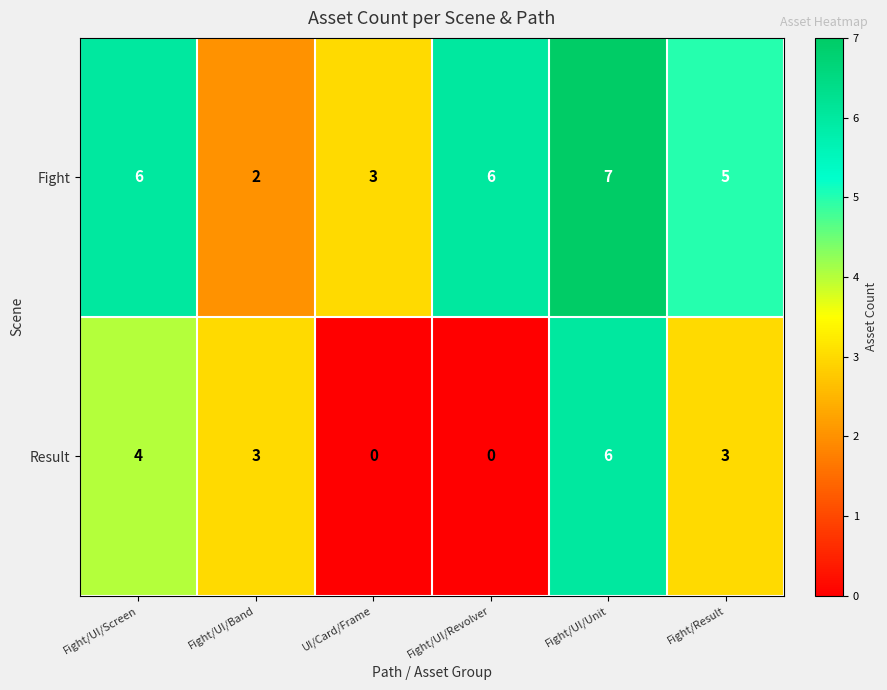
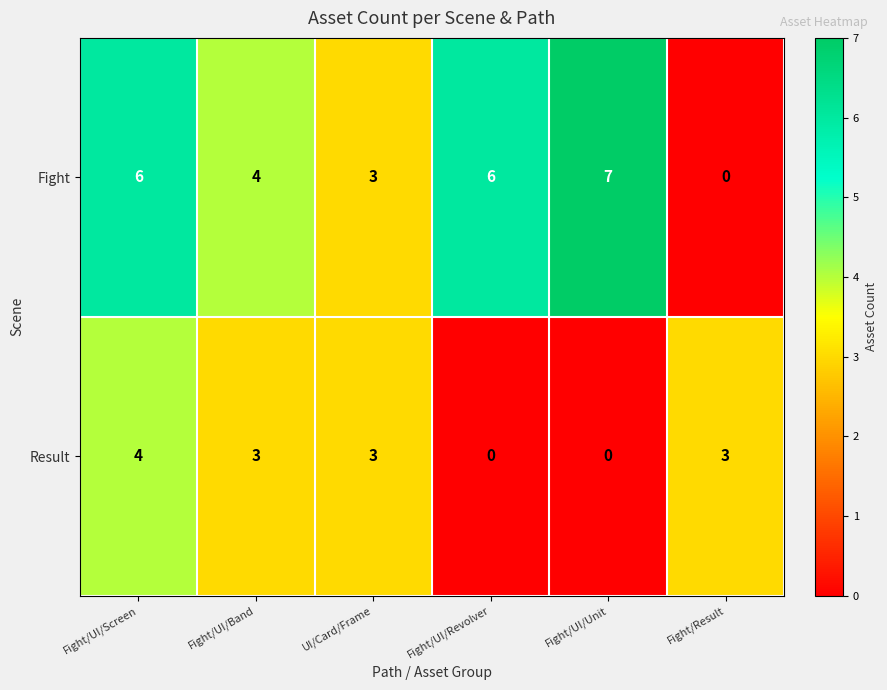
Fight, Fight/UI/Band: 2 -> 4
Fight, Fight/Result: 5 -> 0
Result, UI/Card/Frame: 0 -> 3
Result, Fight/UI/Unit: 6 -> 0
